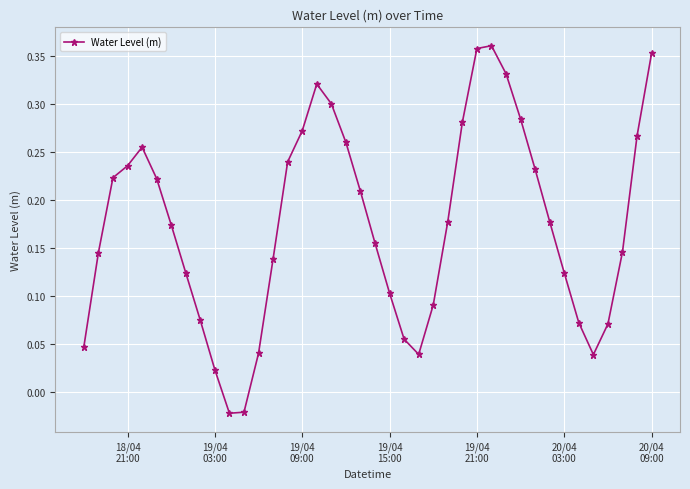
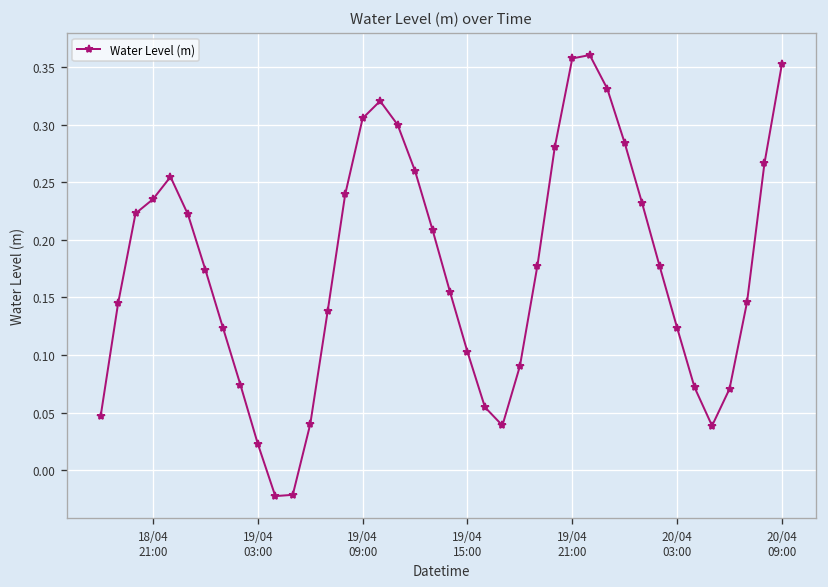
19/04 09:00: 0.27 -> 0.31
